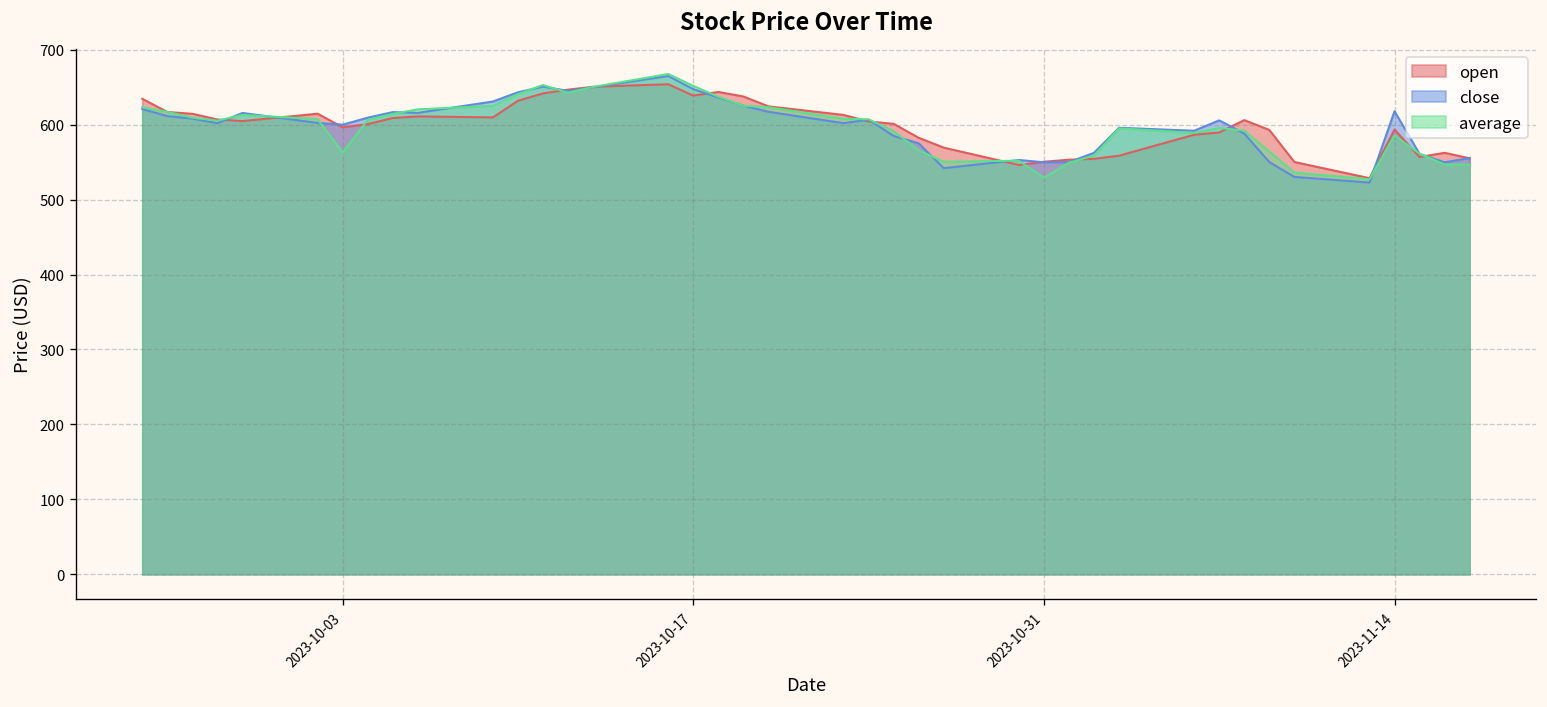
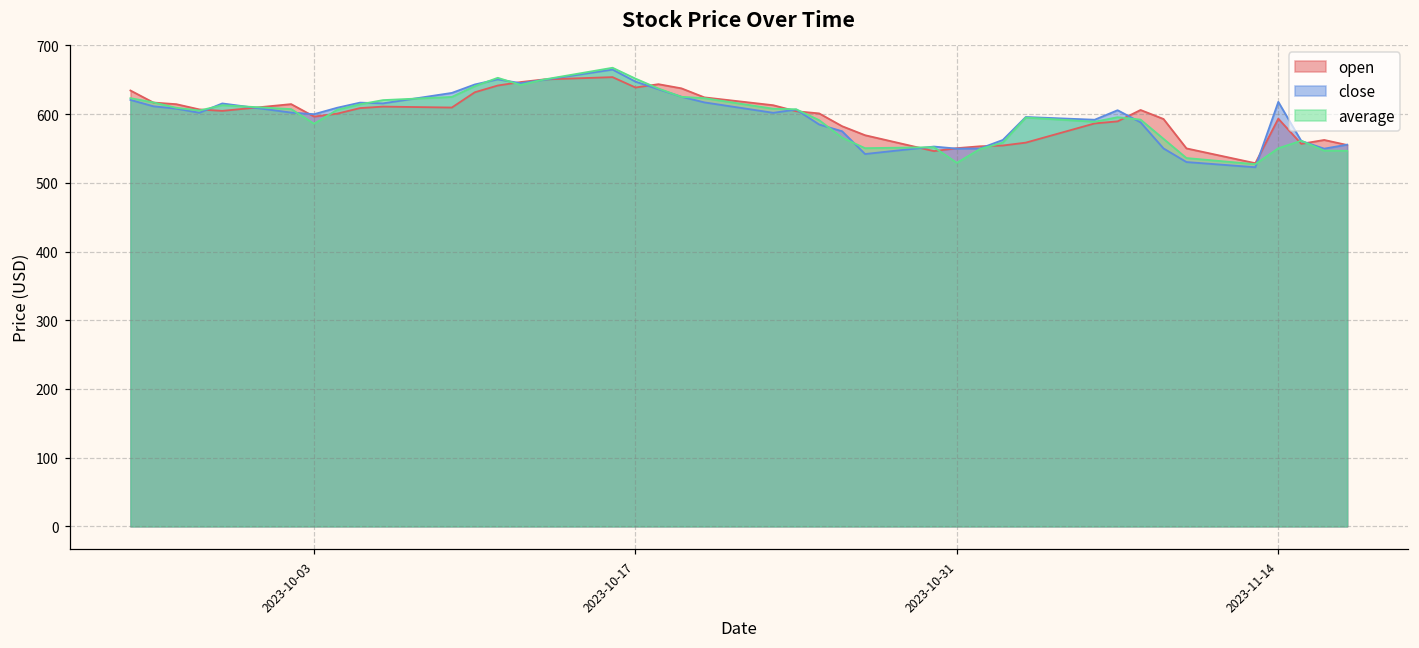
average, 2023-10-03: 560 -> 590
average, 2023-11-14: 590 -> 550
